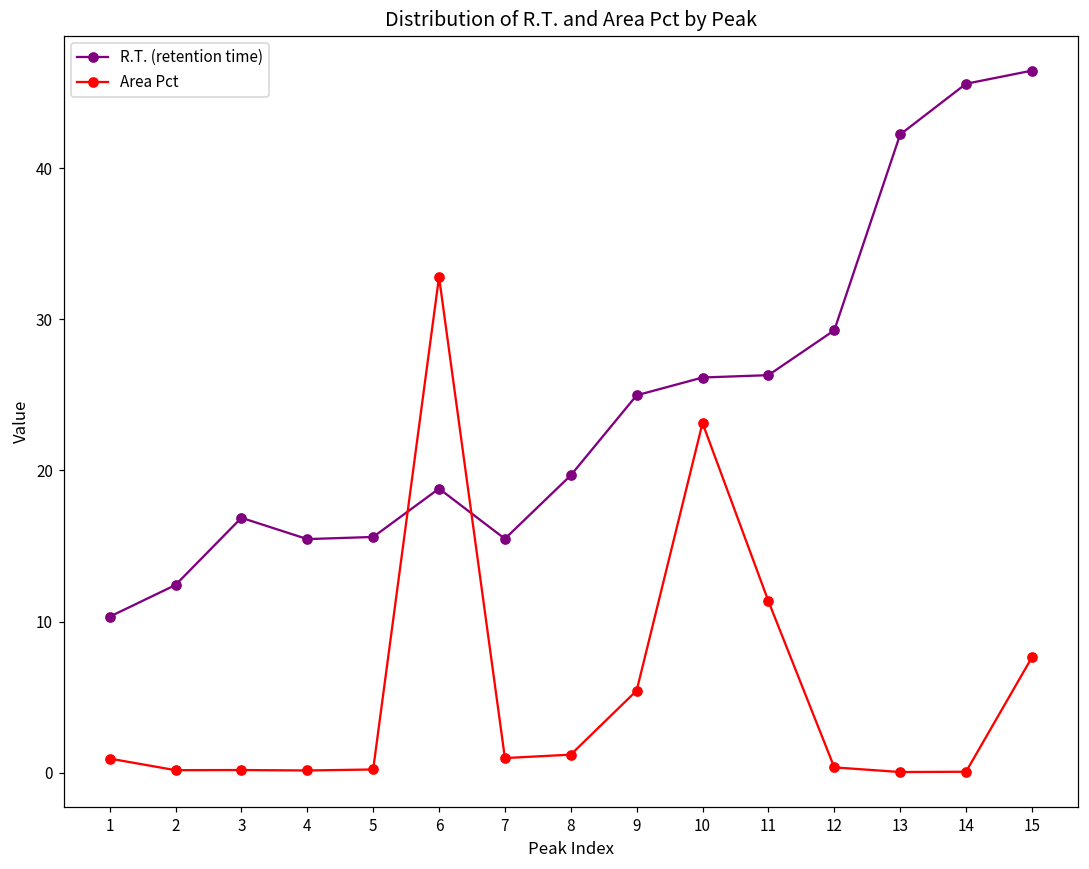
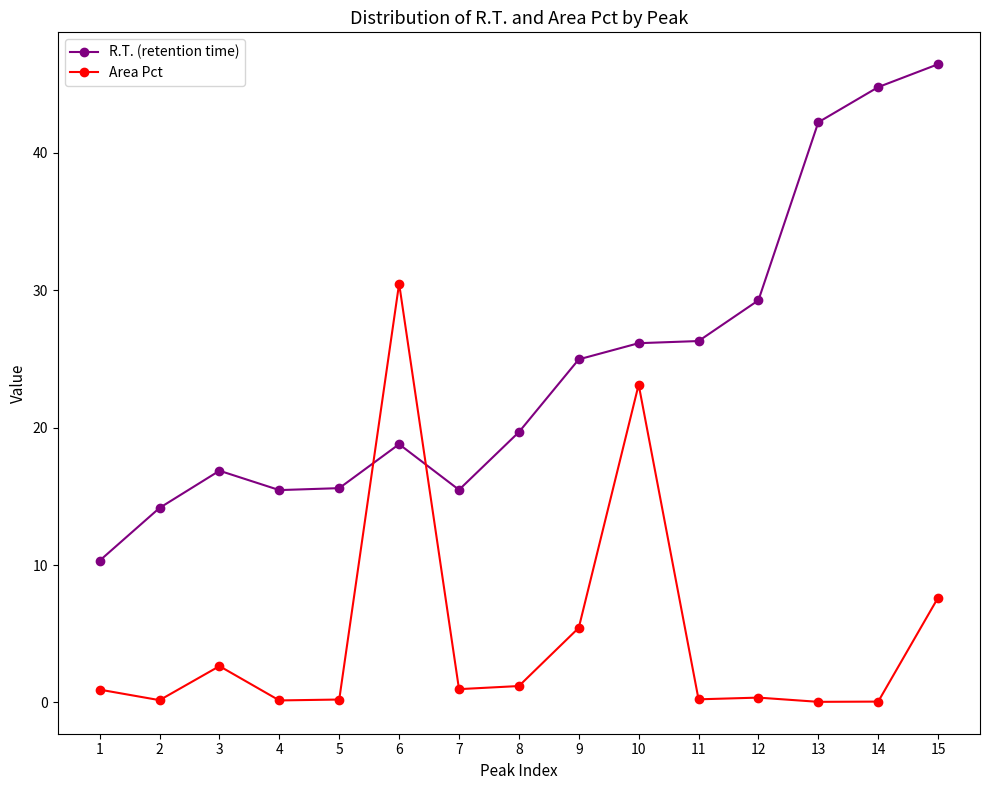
R.T. (retention time), 2: 12.4 -> 14.2
Area Pct, 3: 0.2 -> 2.6
Area Pct, 6: 32.8 -> 30.5
Area Pct, 11: 11.4 -> 0.2
R.T. (retention time), 14: 45.6 -> 44.8
